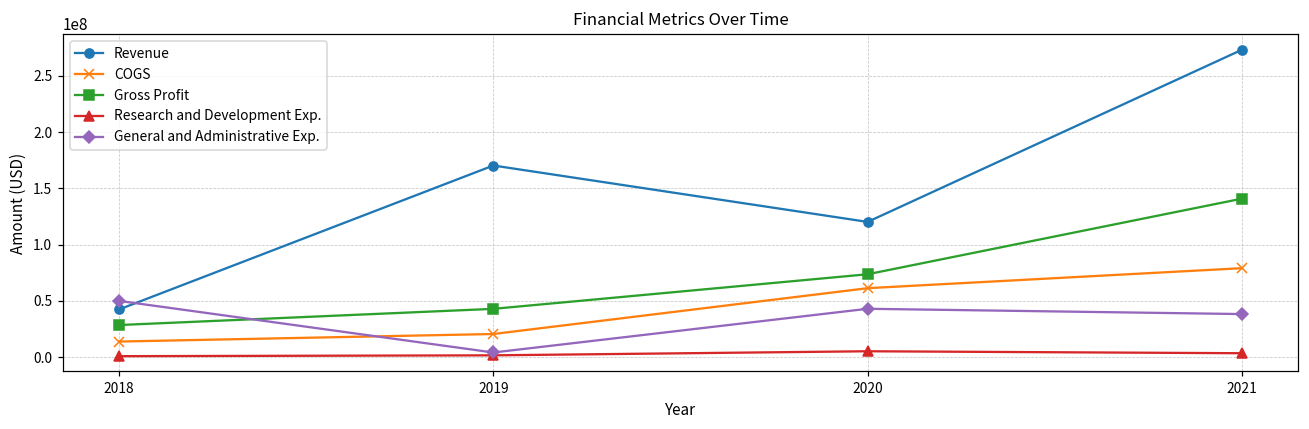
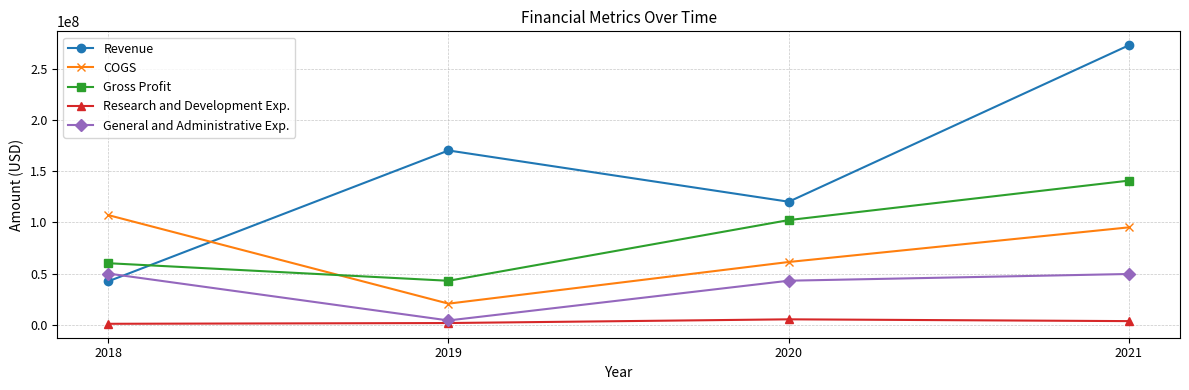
COGS, 2018: 14000000 -> 107000000
Gross Profit, 2018: 29000000 -> 60000000
Gross Profit, 2020: 74000000 -> 102000000
COGS, 2021: 79000000 -> 95000000
General and Administrative Exp., 2021: 38000000 -> 50000000
